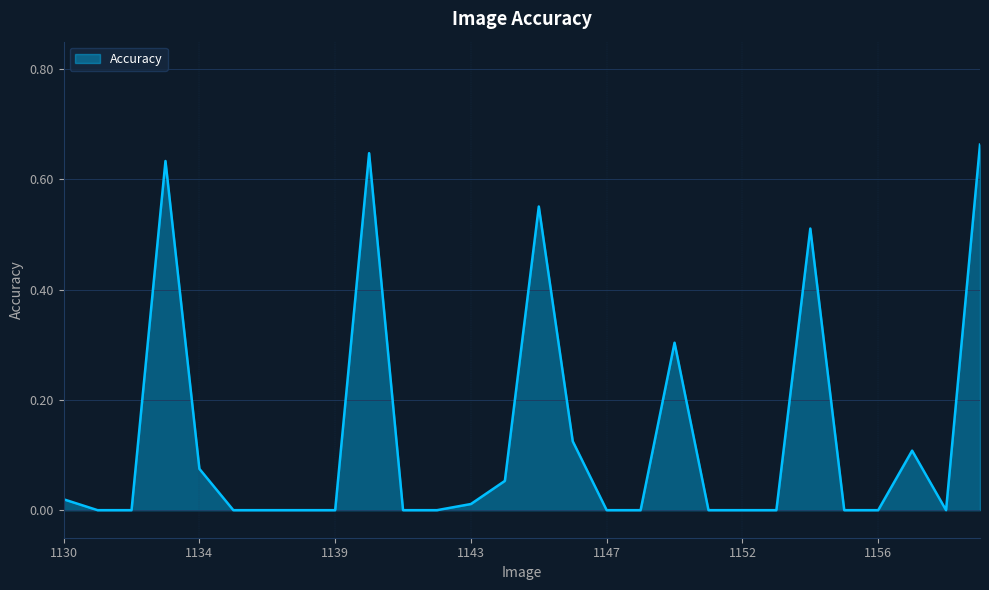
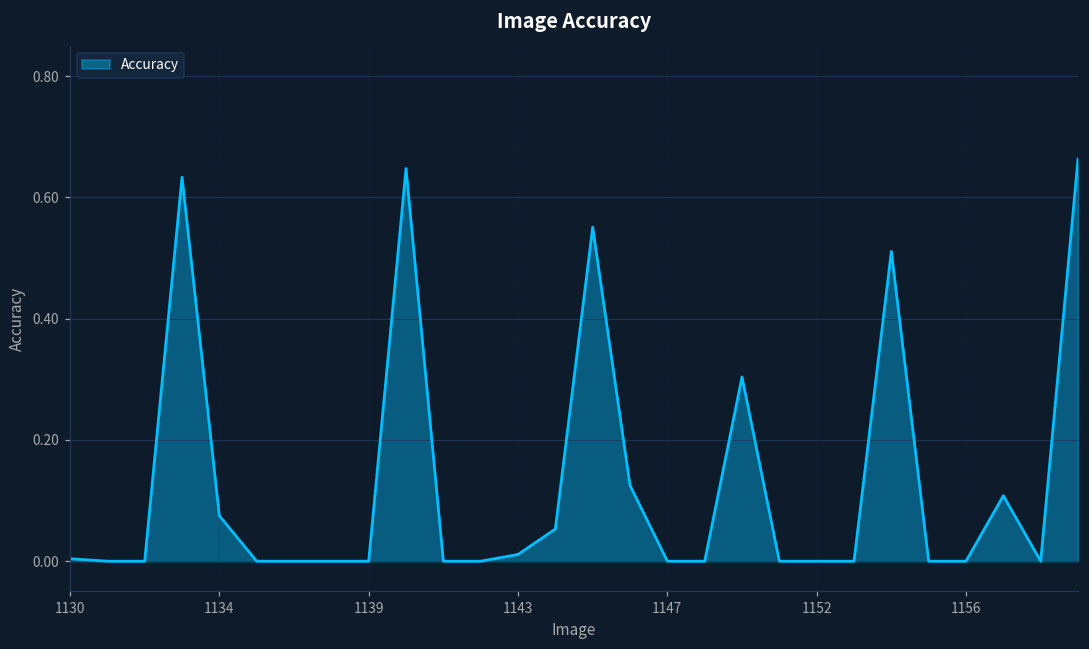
1130: 0.02 -> 0.00
